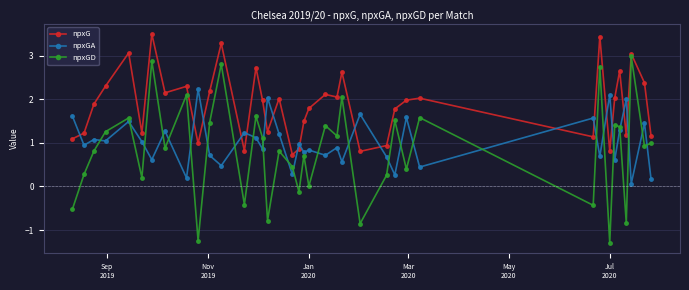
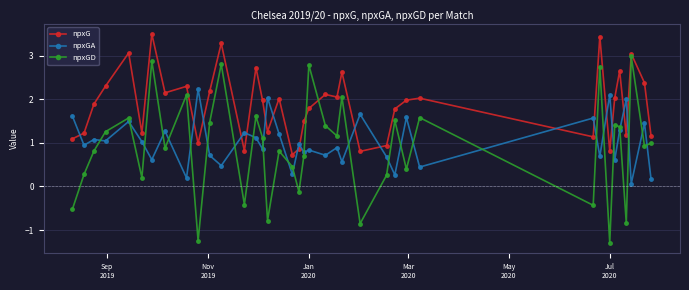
npxGD, Jan 2020: 0.0 -> 2.8
